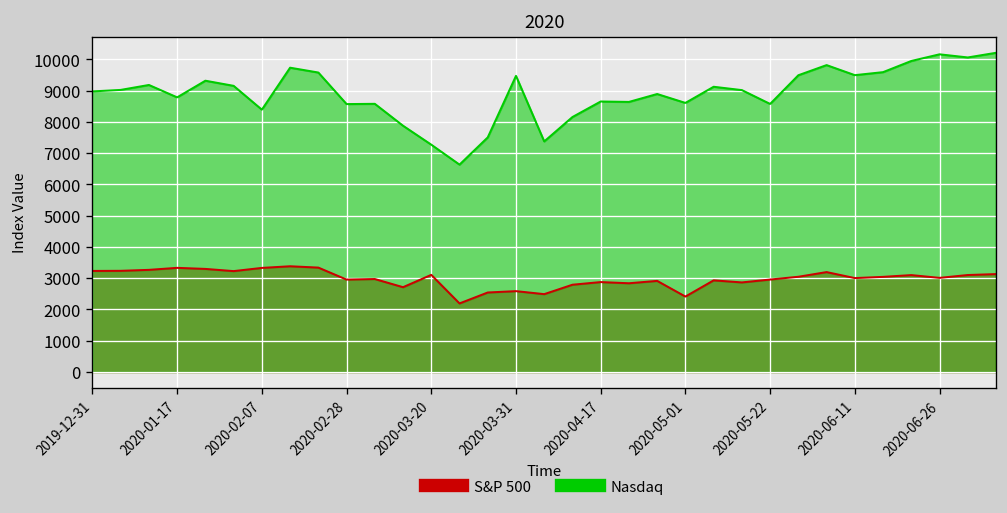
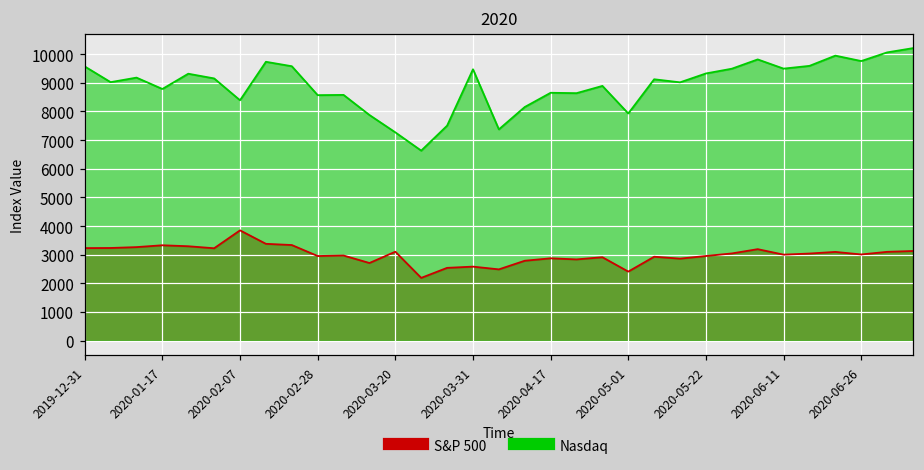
Nasdaq, 2019-12-31: 9000 -> 9600
S&P 500, 2020-02-07: 3300 -> 3900
Nasdaq, 2020-05-01: 8600 -> 7900
Nasdaq, 2020-05-22: 8600 -> 9300
Nasdaq, 2020-06-26: 10200 -> 9800
